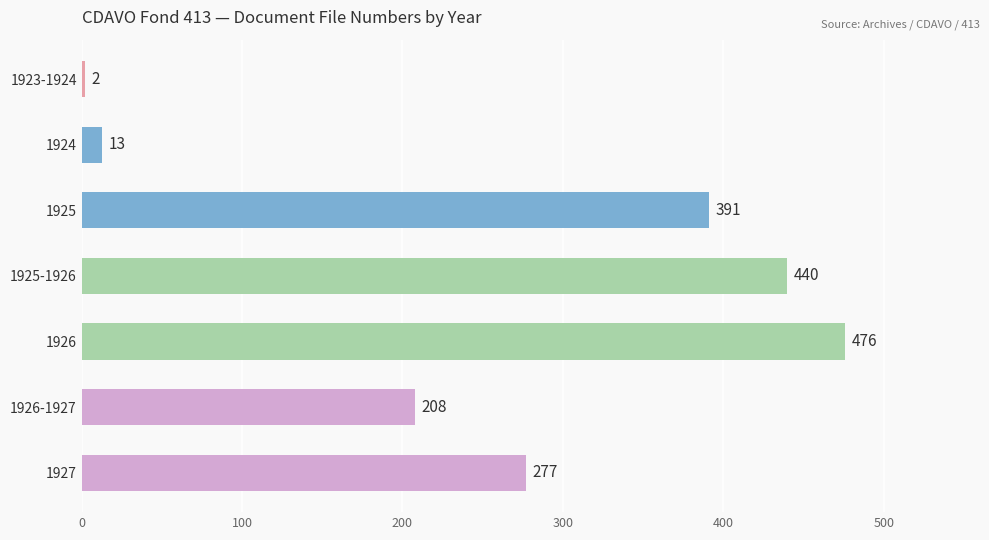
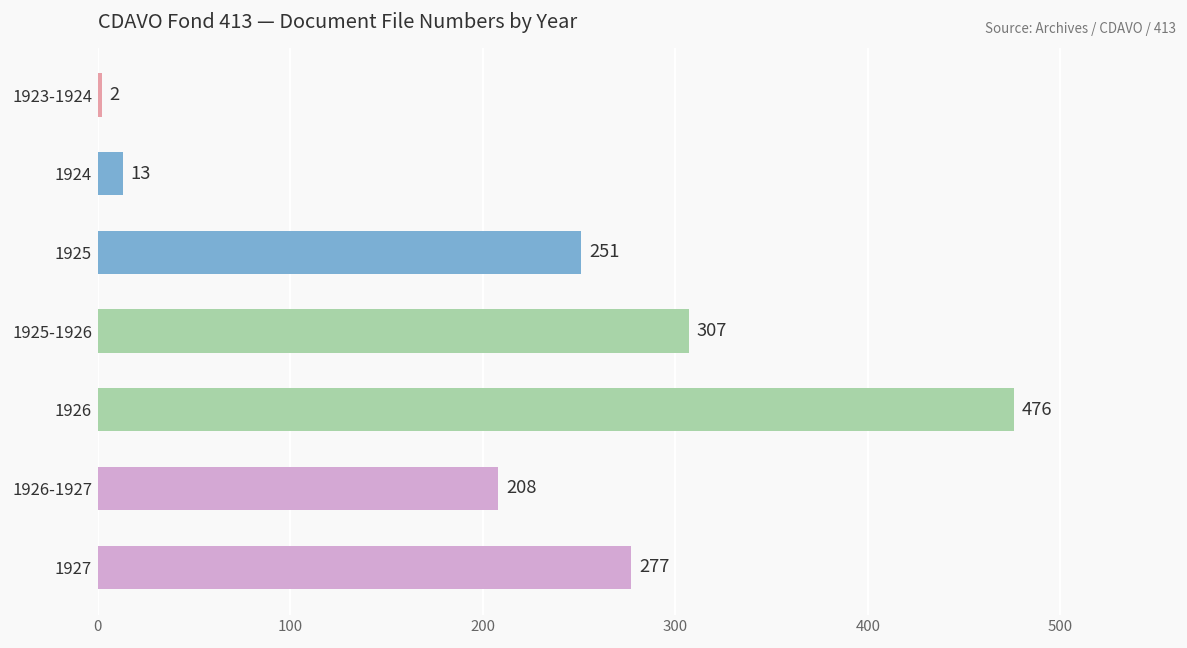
1925: 391 -> 251
1925-1926: 440 -> 307
